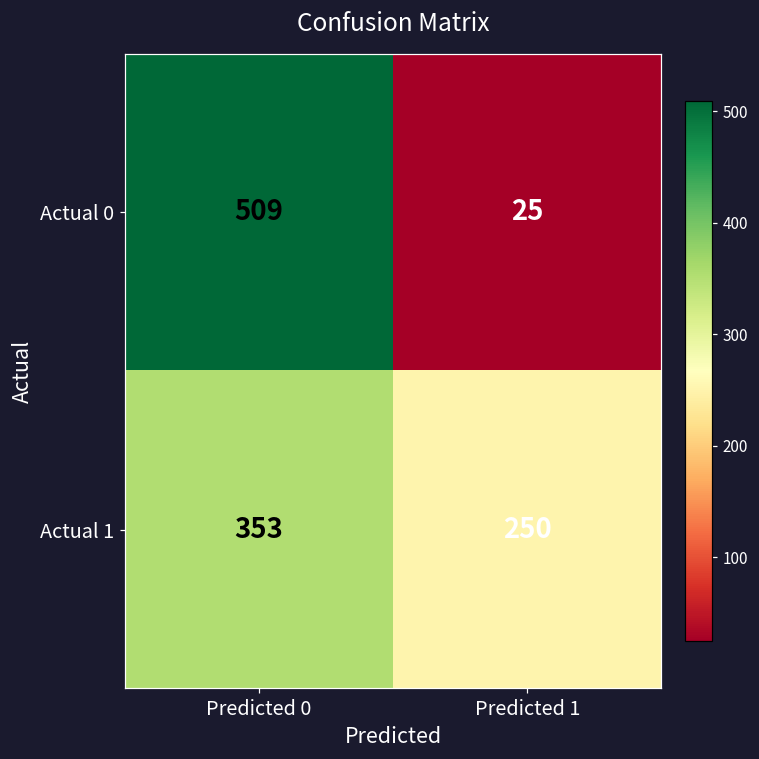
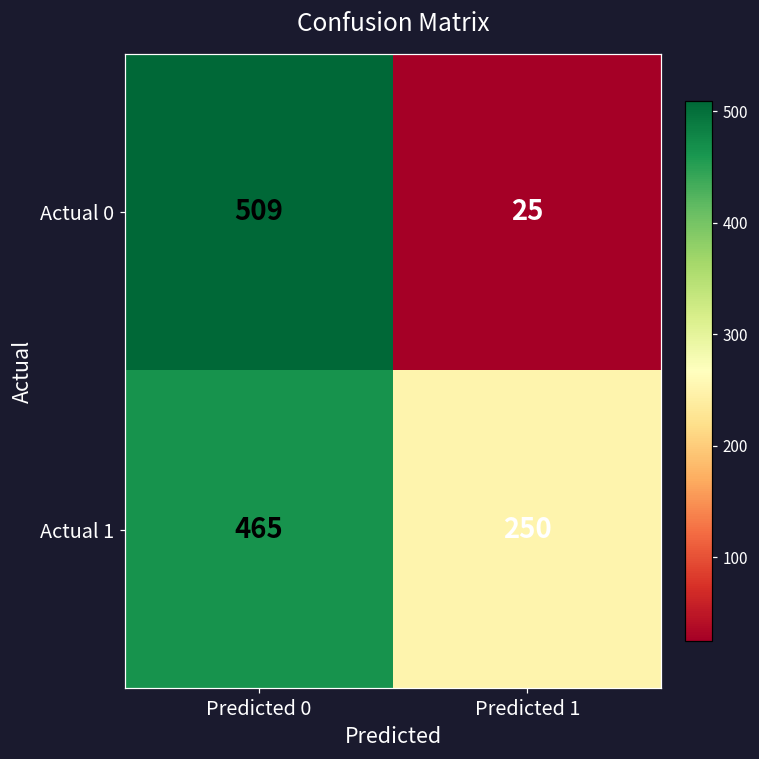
Actual 1, Predicted 0: 353 -> 465
